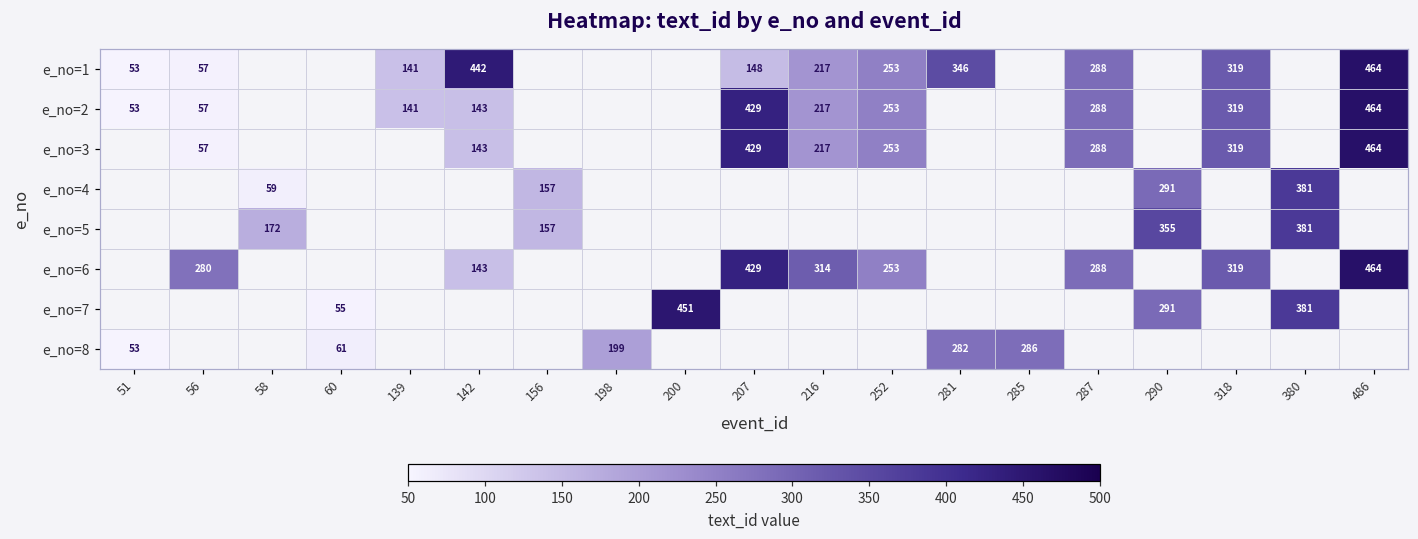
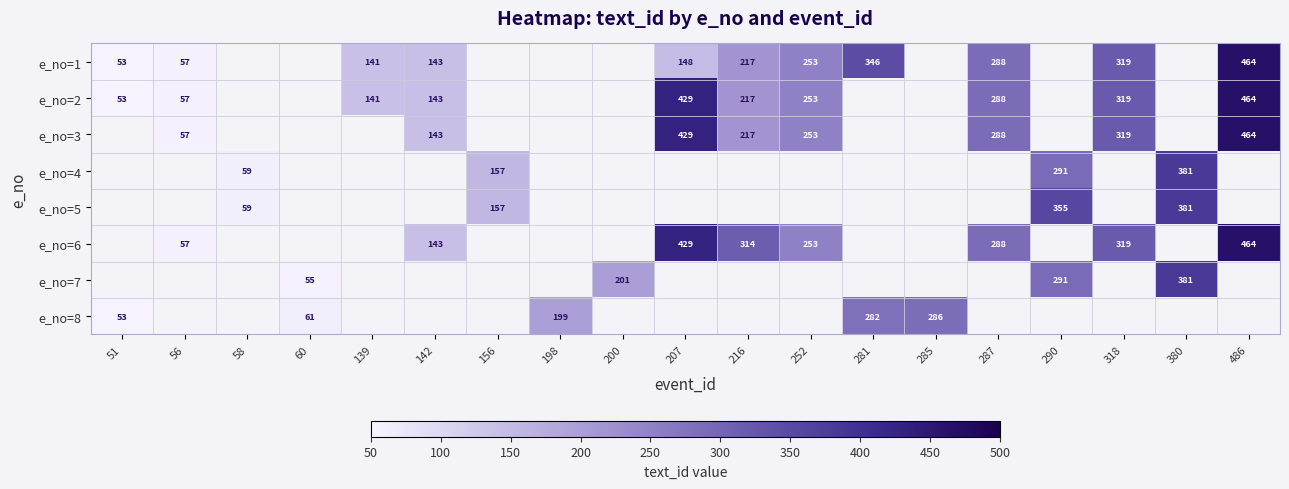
e_no=1, 142: 442 -> 143
e_no=5, 58: 172 -> 59
e_no=6, 56: 280 -> 57
e_no=7, 200: 451 -> 201
